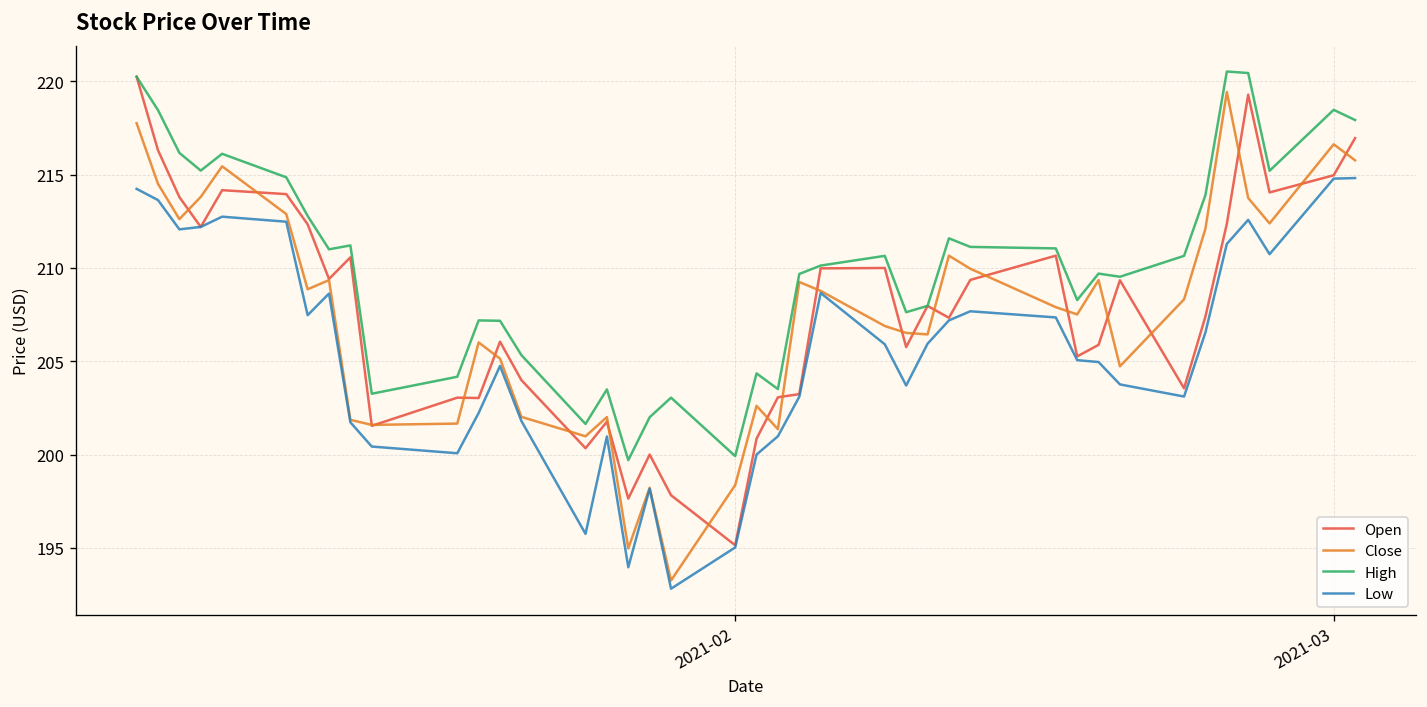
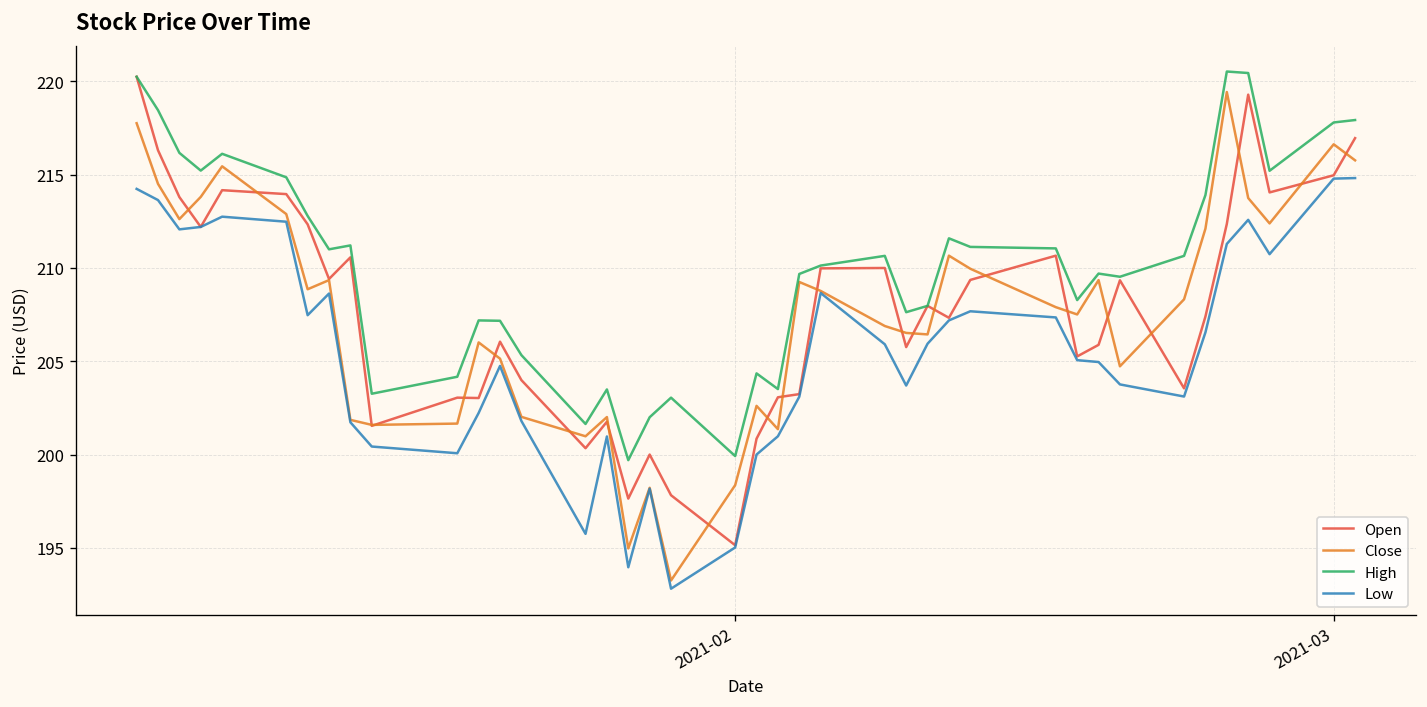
High, 2021-03: 218.5 -> 217.8
